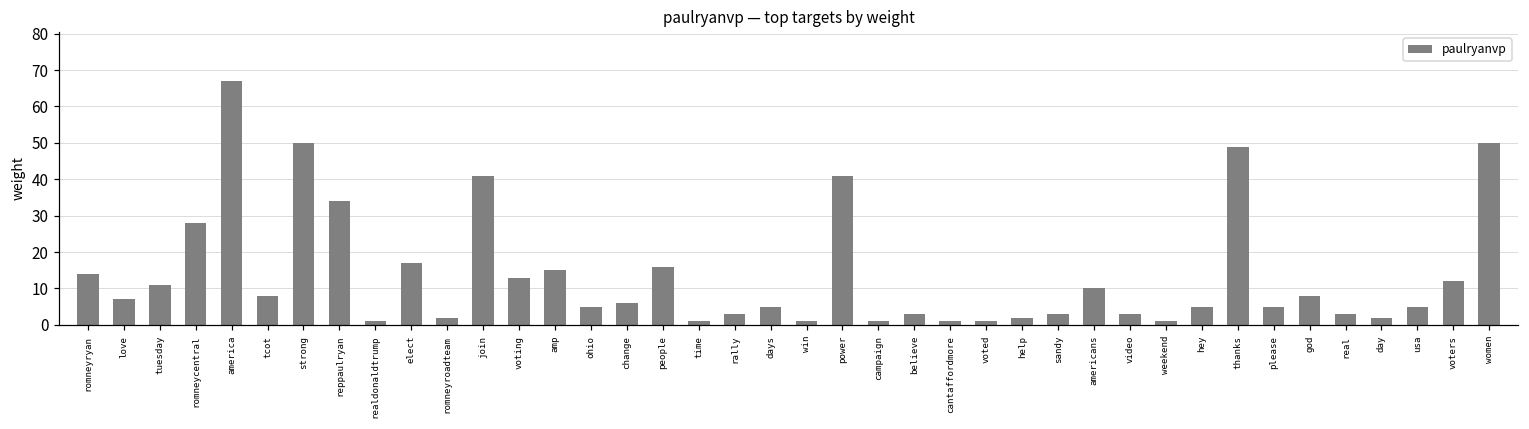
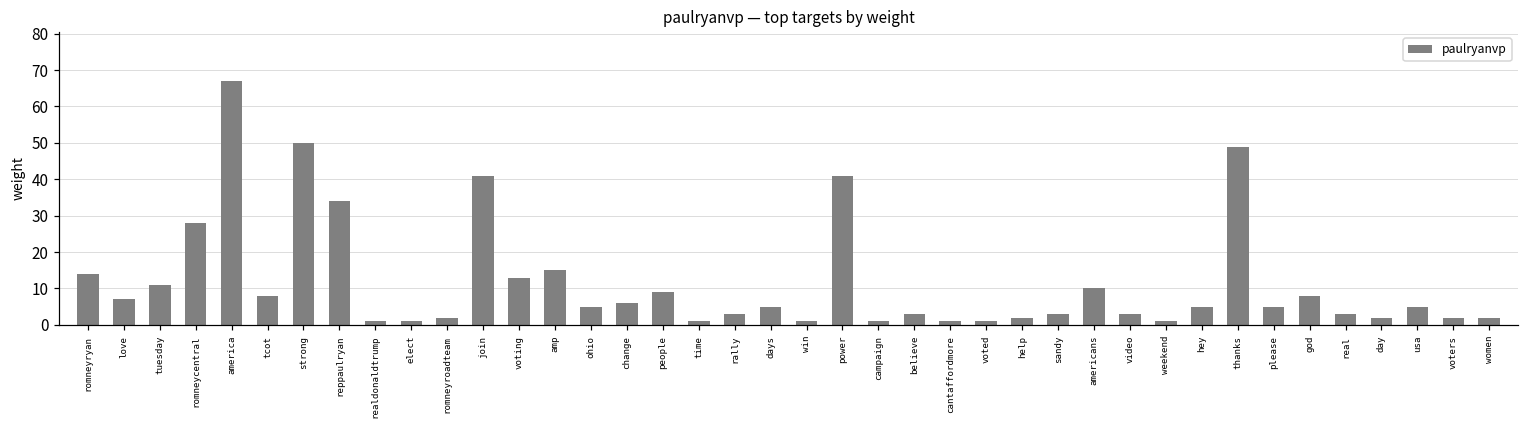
elect: 17 -> 1
people: 16 -> 9
voters: 12 -> 2
women: 50 -> 2
